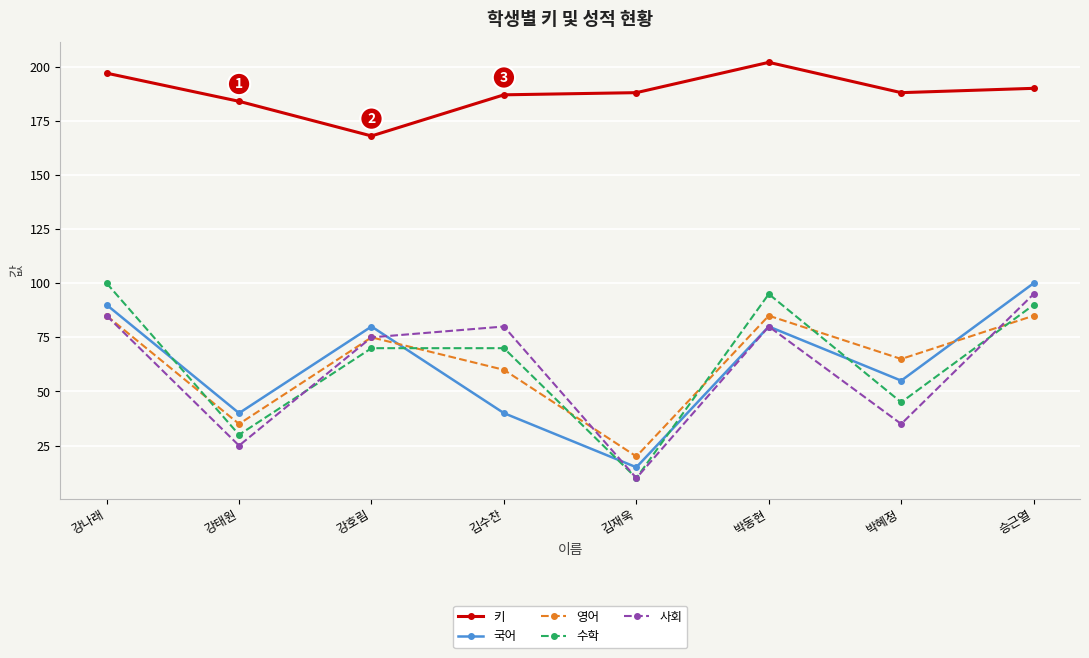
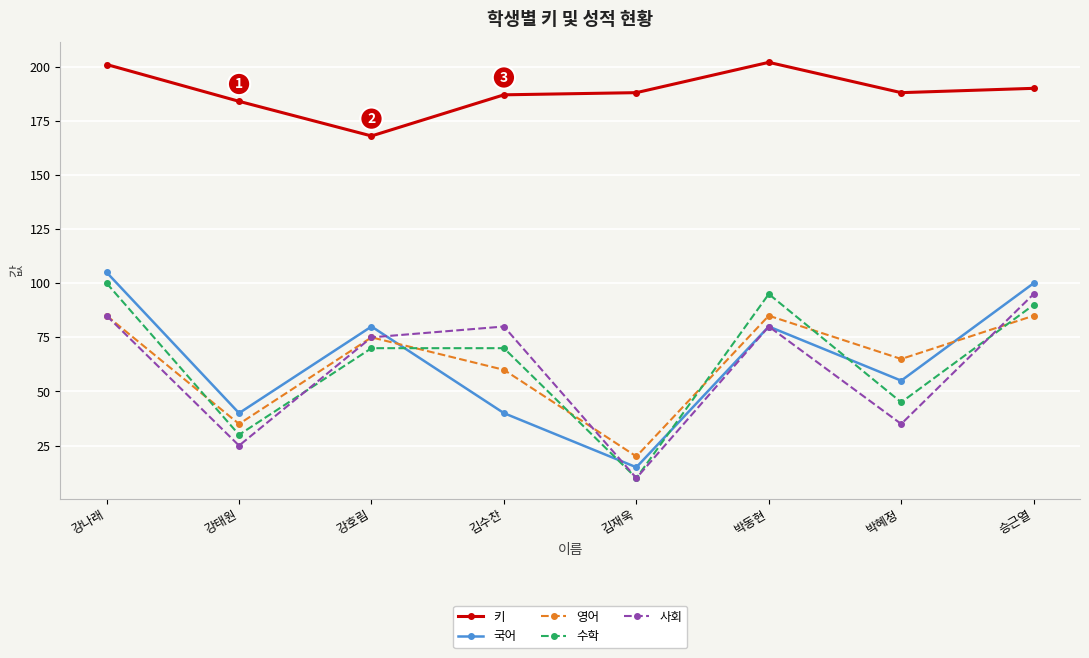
키, 강나래: 197 -> 201
국어, 강나래: 90 -> 105
